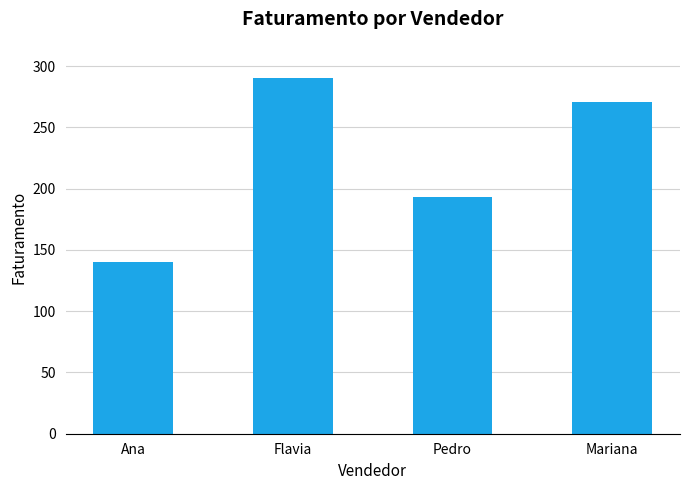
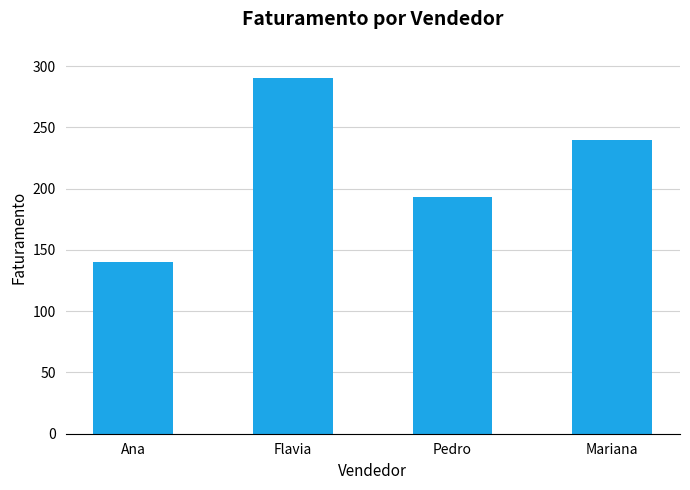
Mariana: 271 -> 240
